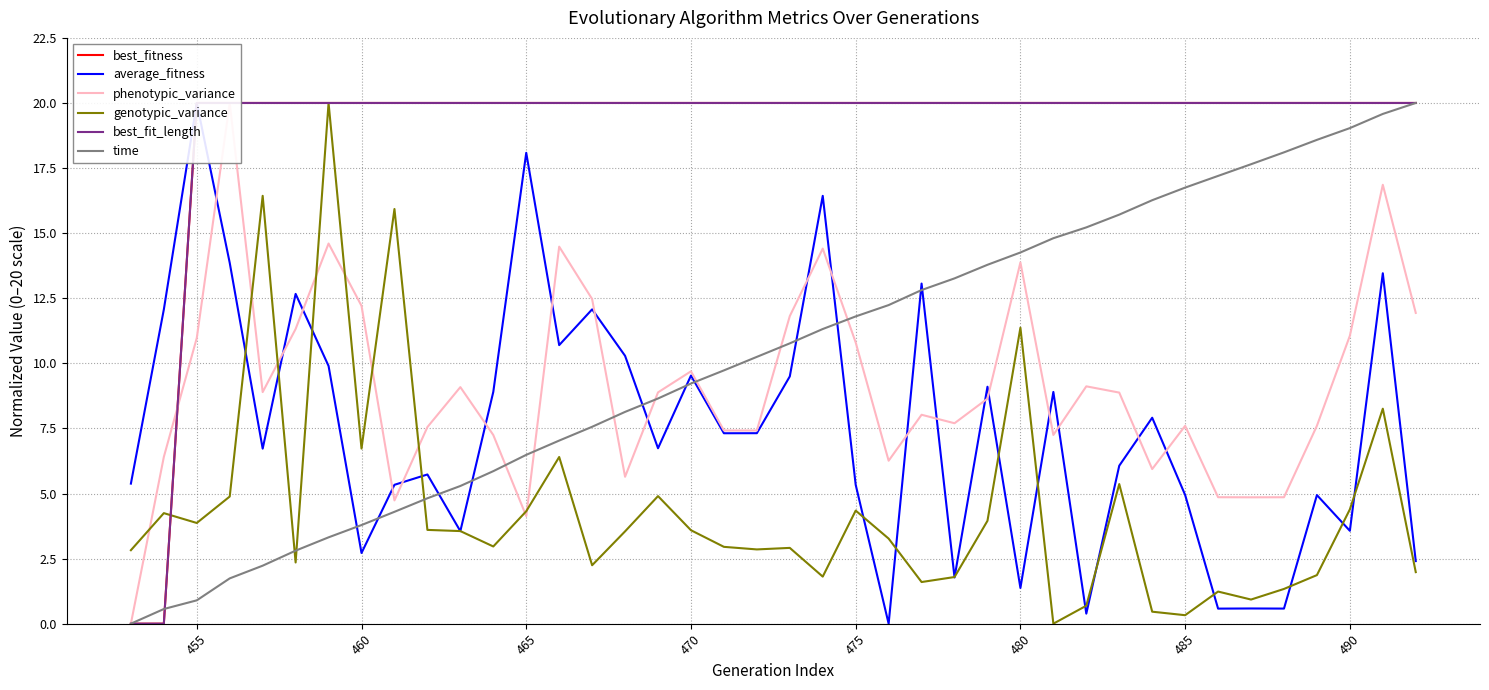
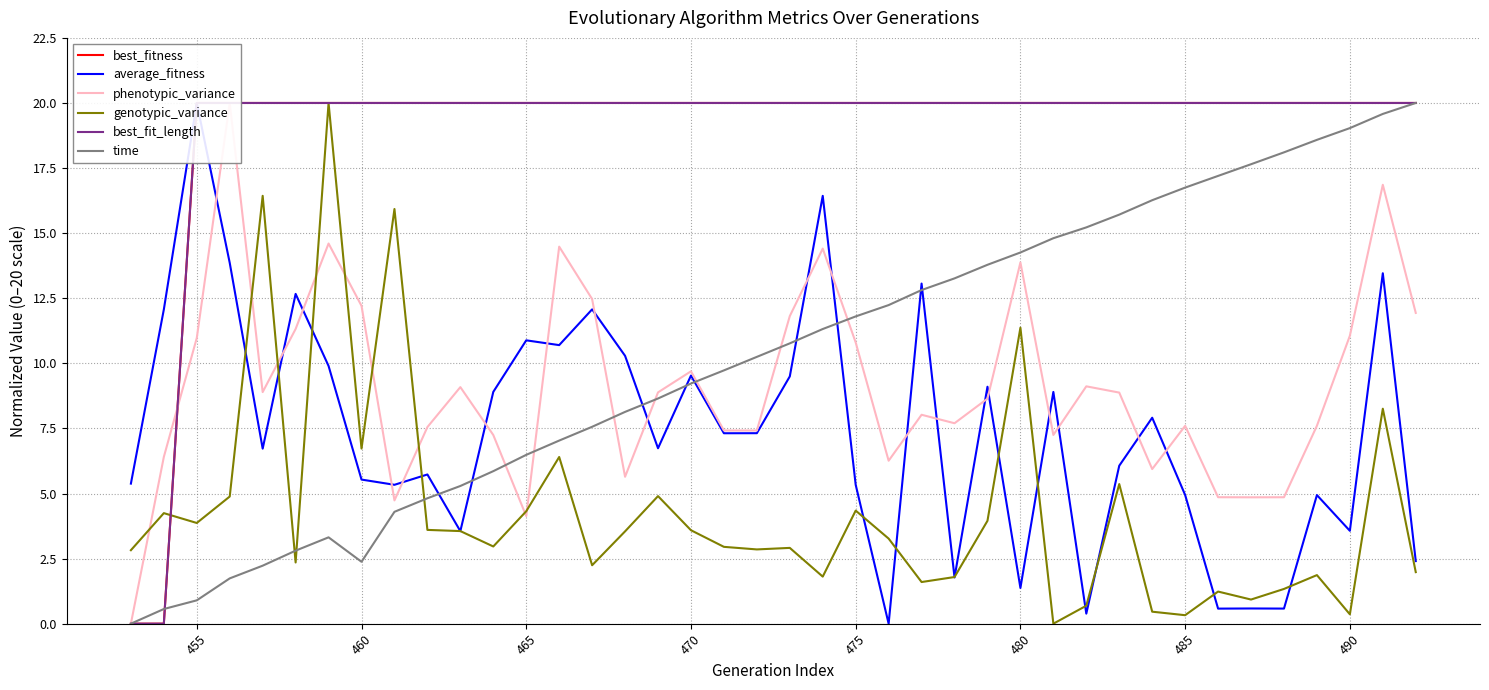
average_fitness, 460: 2.7 -> 5.5
time, 460: 3.8 -> 2.4
average_fitness, 465: 18.1 -> 10.9
genotypic_variance, 490: 4.4 -> 0.4
